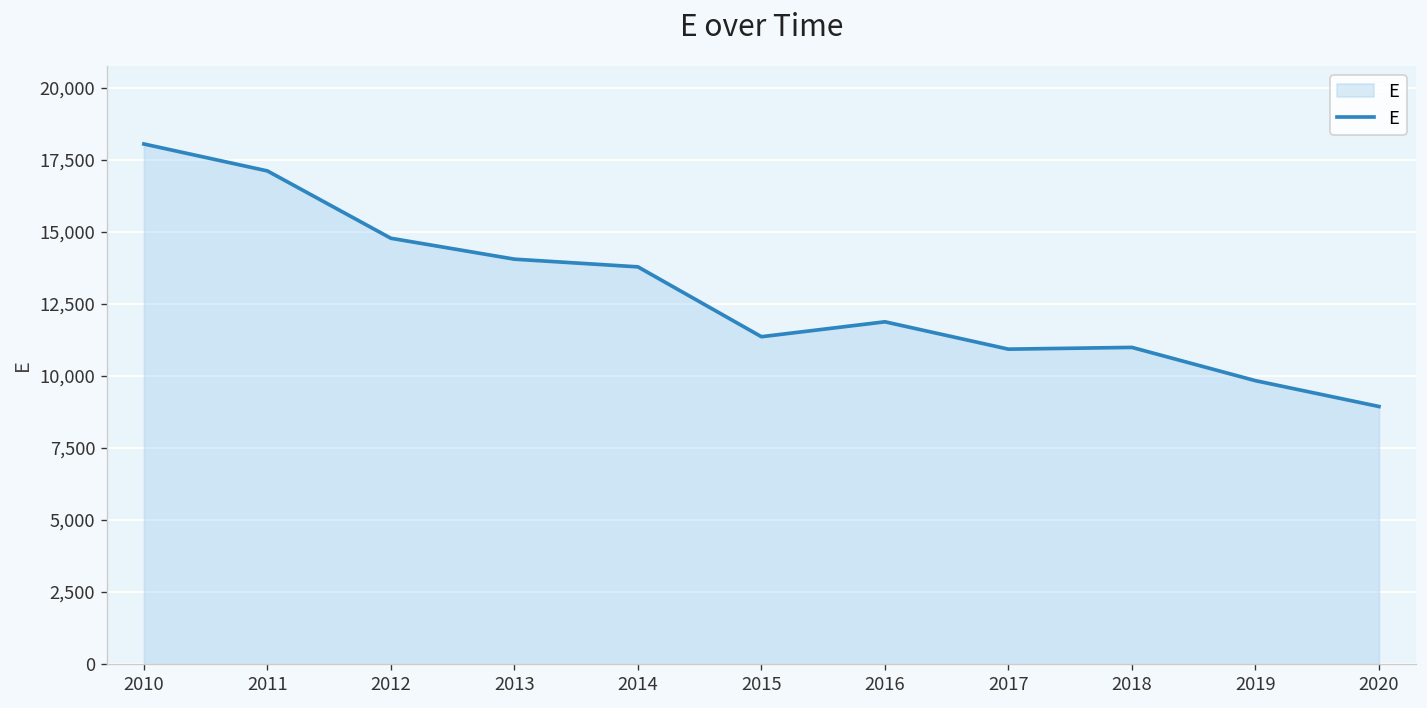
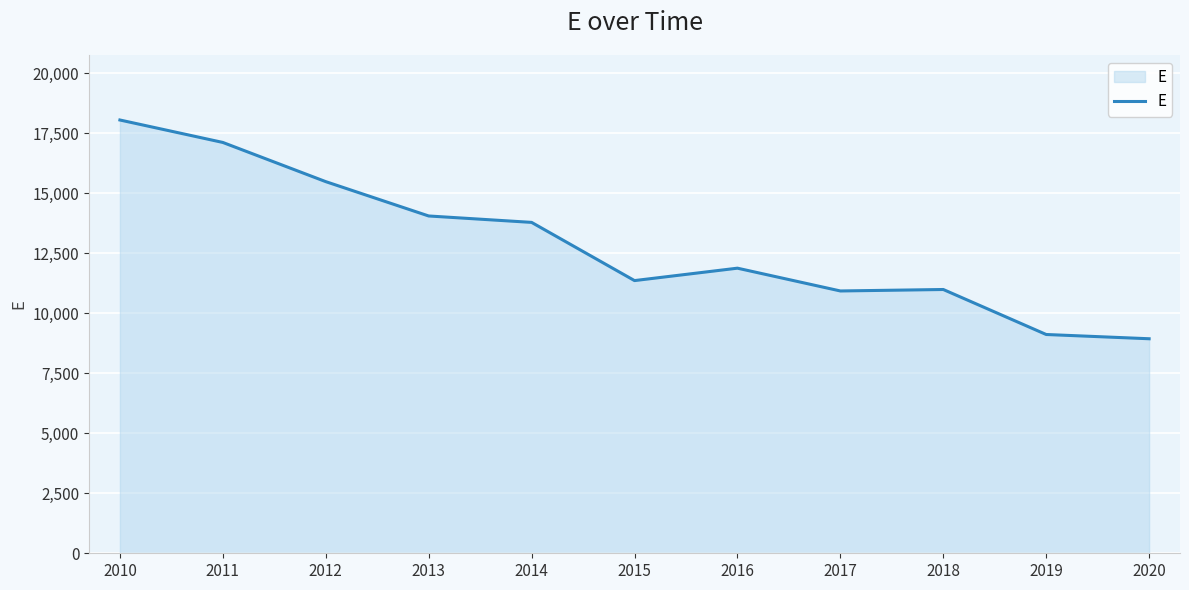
2012: 14,800 -> 15,500
2019: 9,800 -> 9,100
